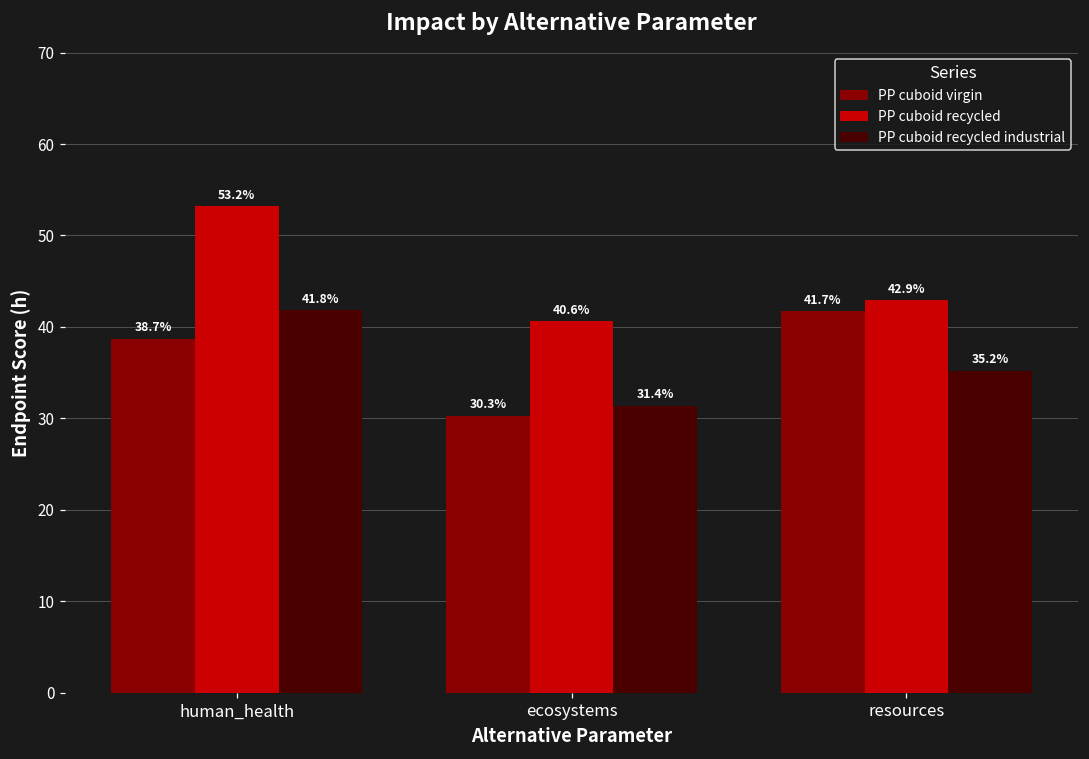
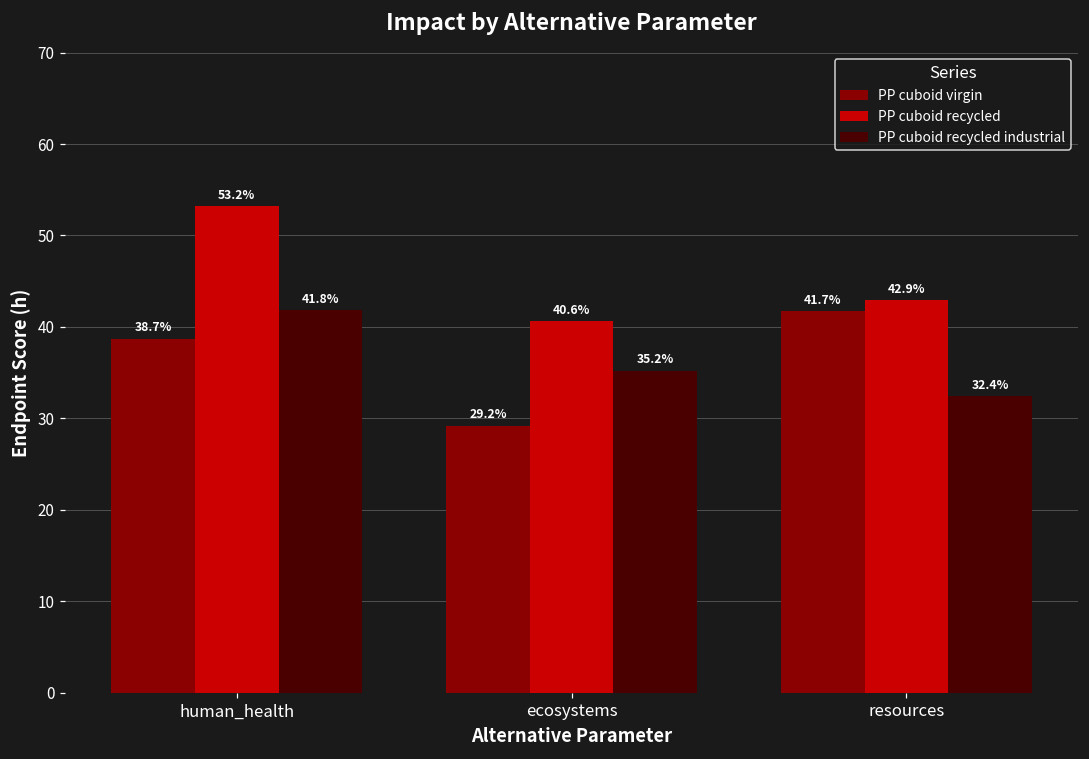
PP cuboid virgin, ecosystems: 30.3% -> 29.2%
PP cuboid recycled industrial, ecosystems: 31.4% -> 35.2%
PP cuboid recycled industrial, resources: 35.2% -> 32.4%
